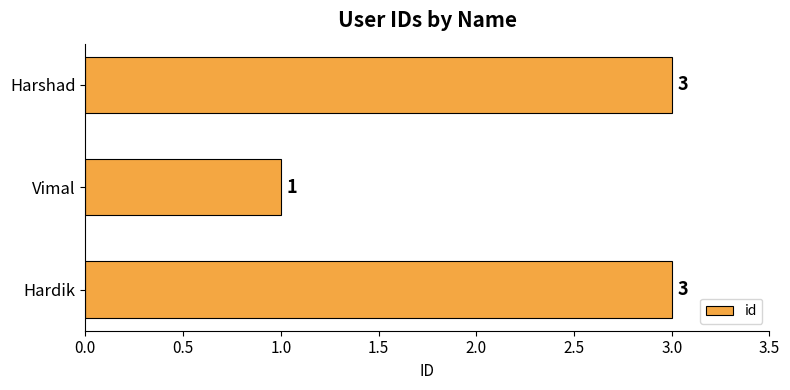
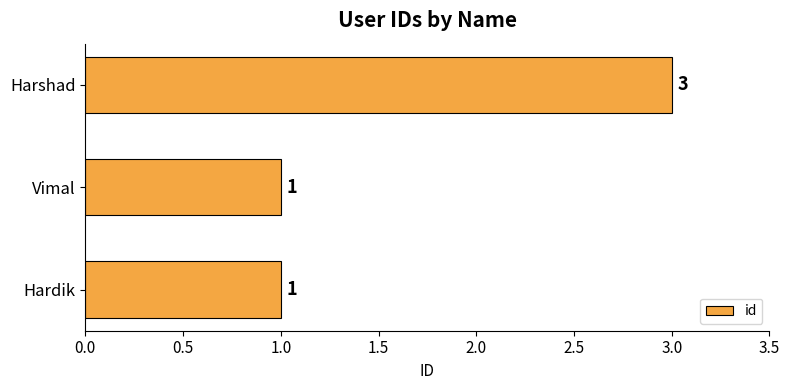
Hardik: 3 -> 1
